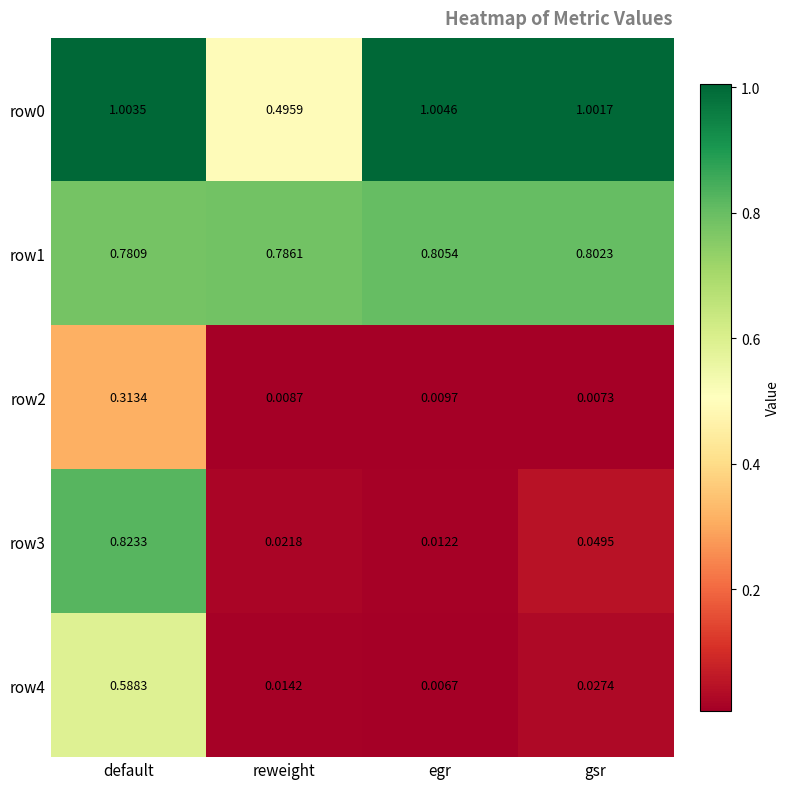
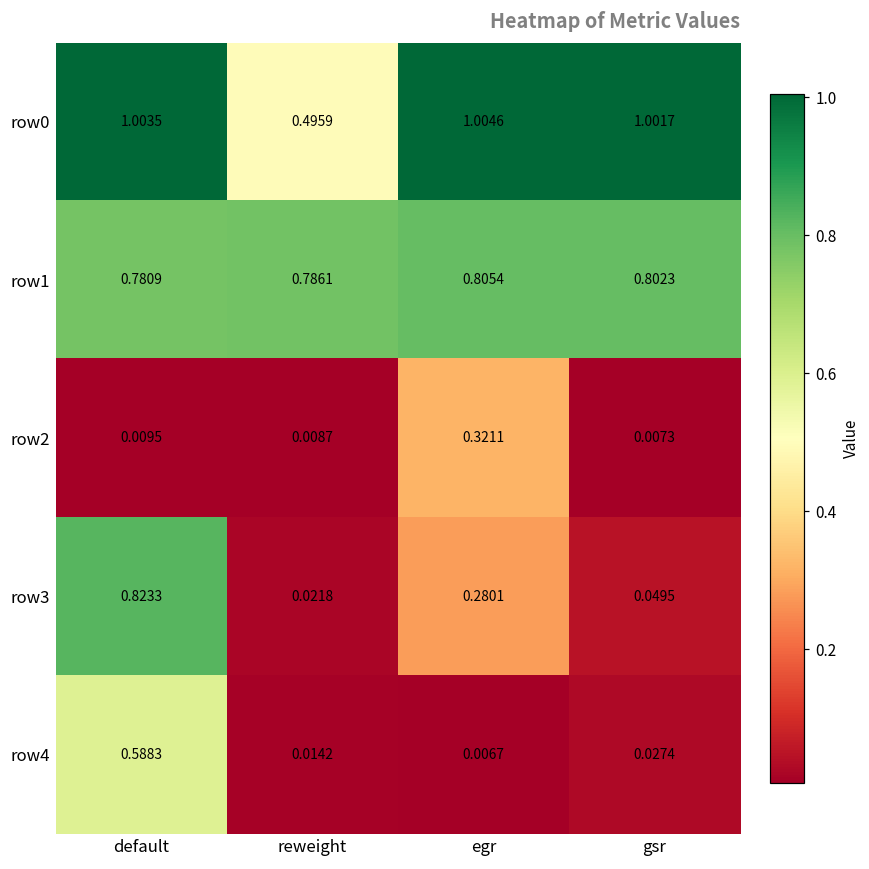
row2, default: 0.3134 -> 0.0095
row2, egr: 0.0097 -> 0.3211
row3, egr: 0.0122 -> 0.2801
